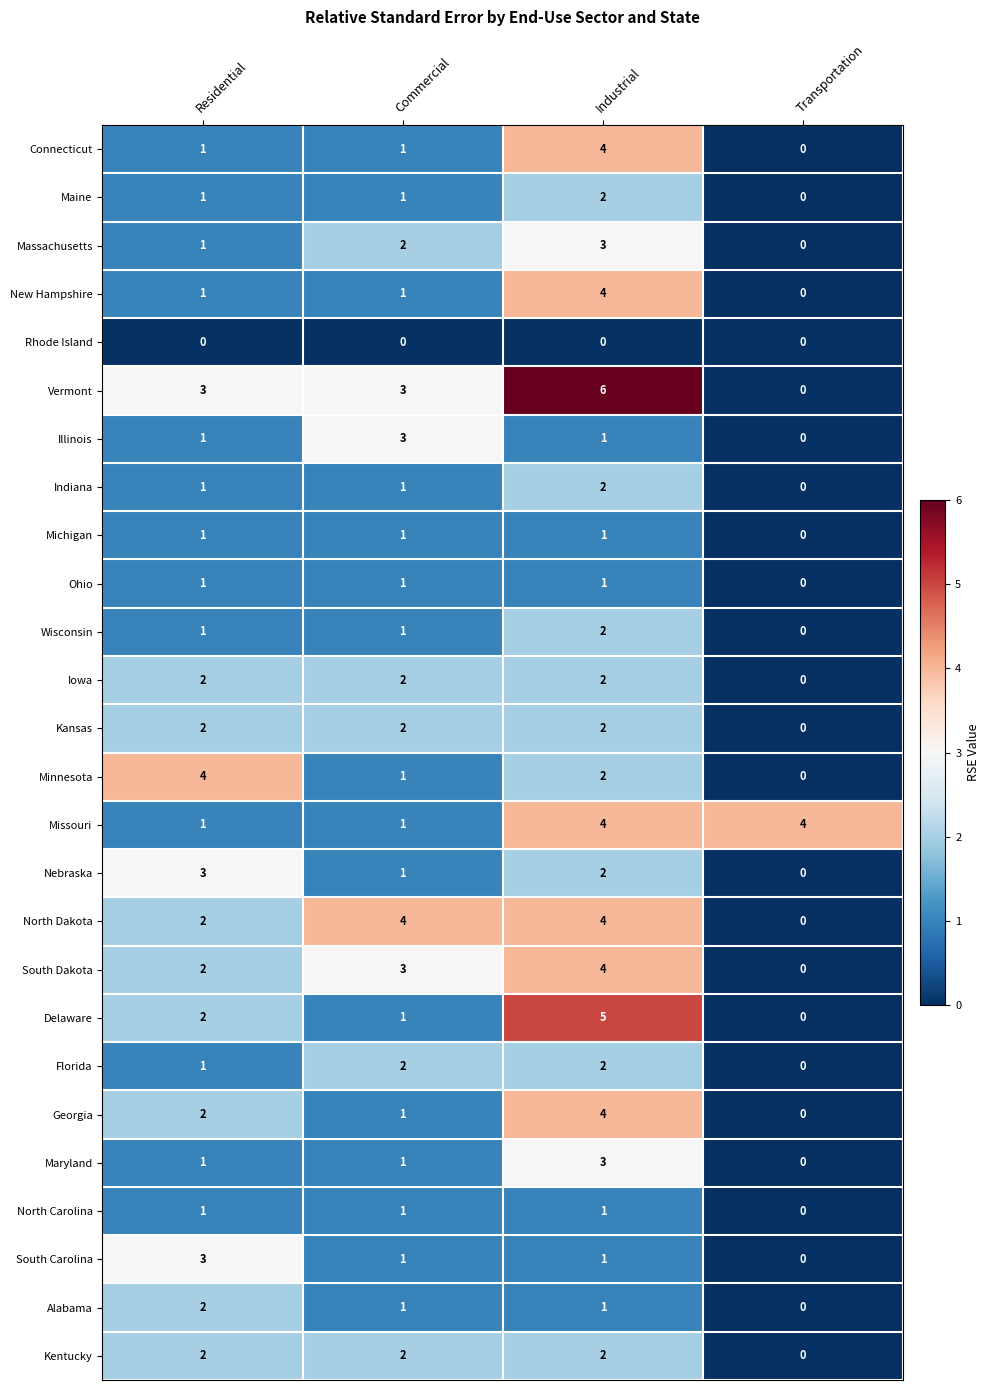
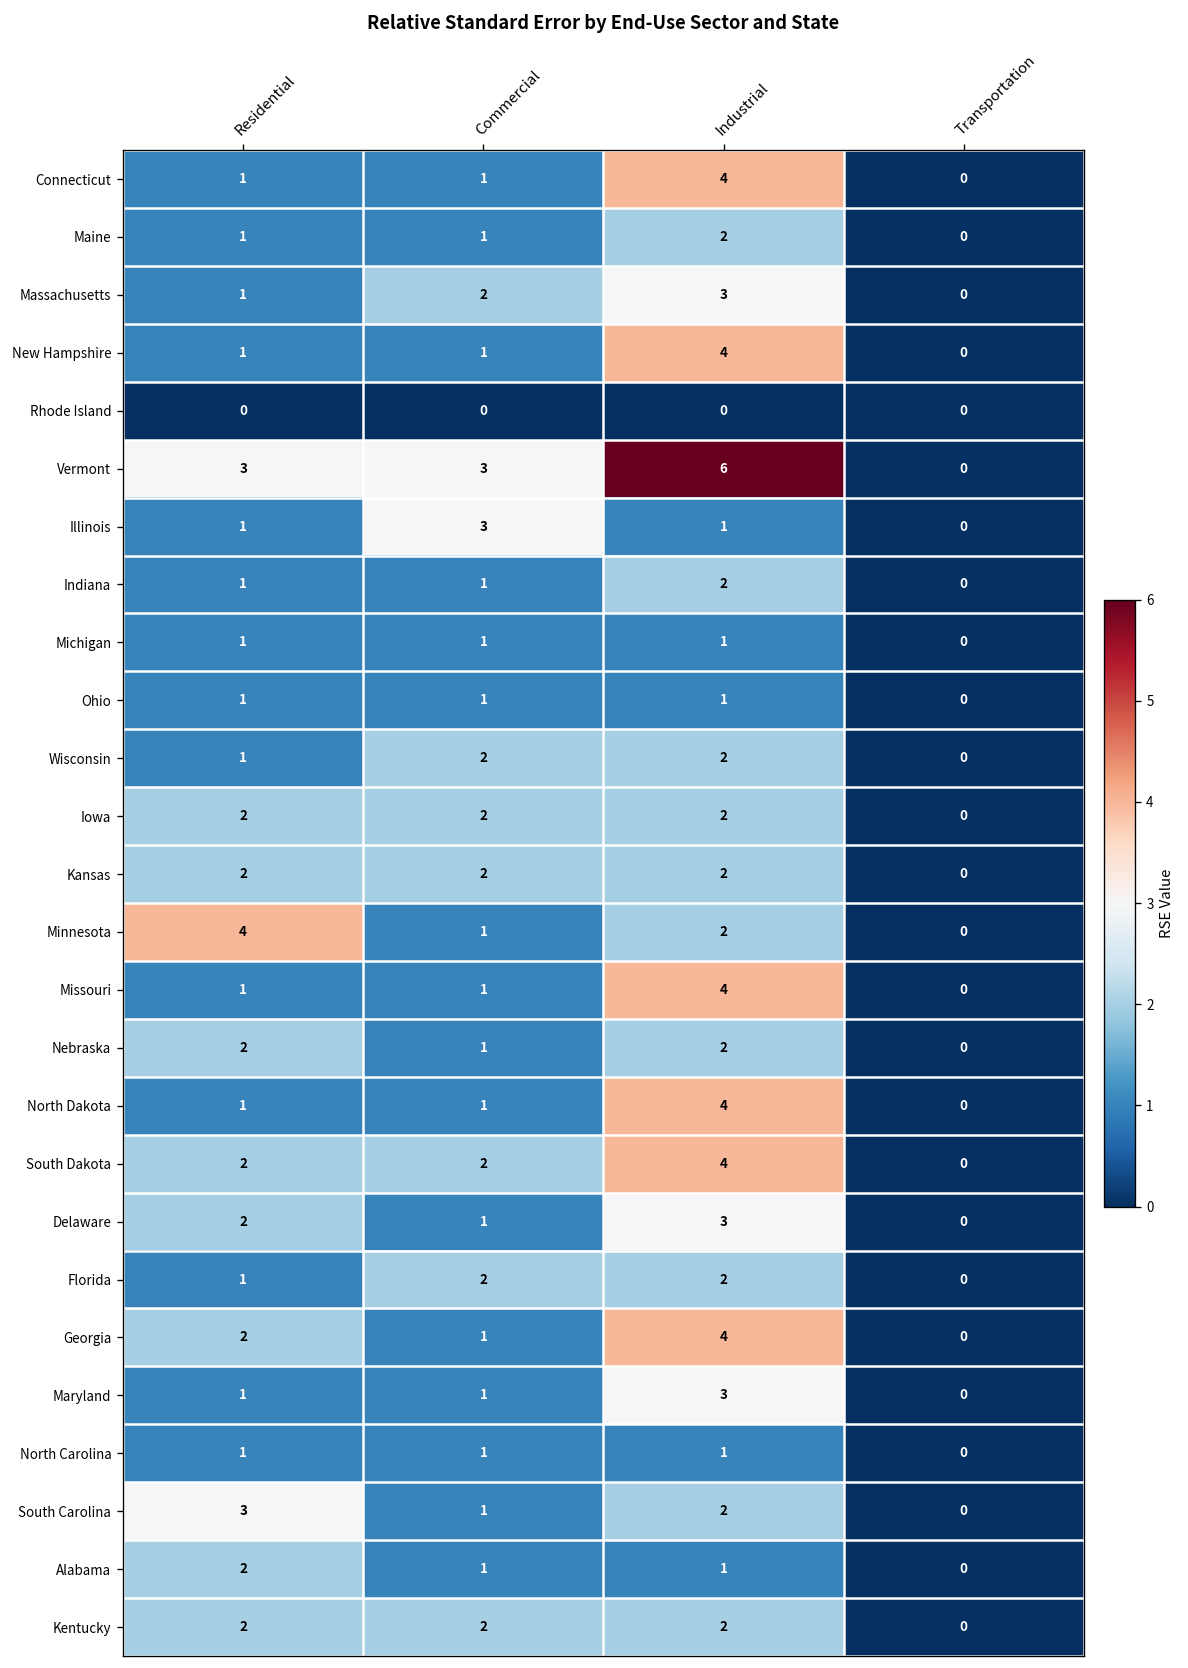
Wisconsin, Commercial: 1 -> 2
Missouri, Transportation: 4 -> 0
Nebraska, Residential: 3 -> 2
North Dakota, Residential: 2 -> 1
North Dakota, Commercial: 4 -> 1
South Dakota, Commercial: 3 -> 2
Delaware, Industrial: 5 -> 3
South Carolina, Industrial: 1 -> 2
